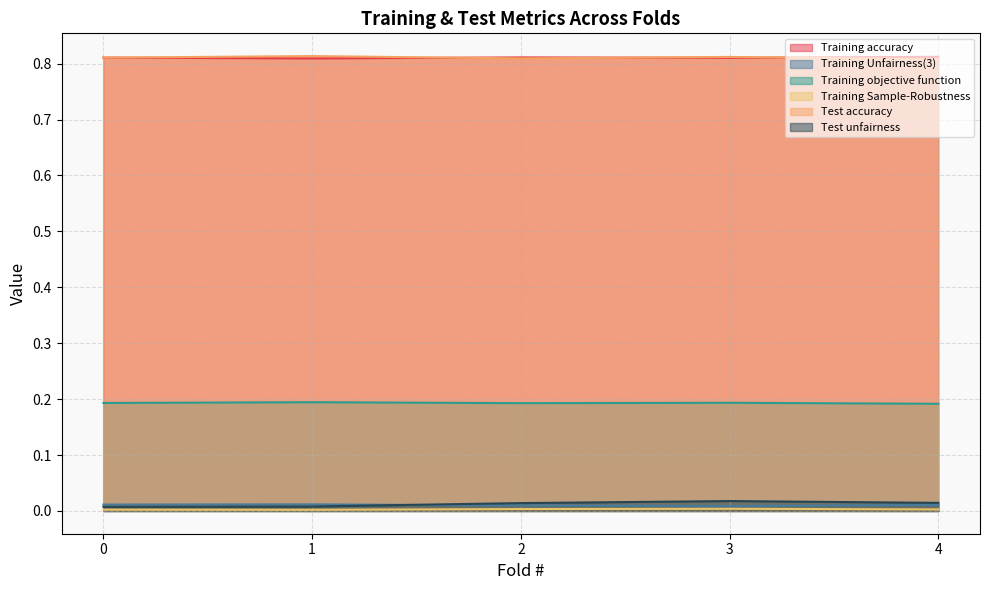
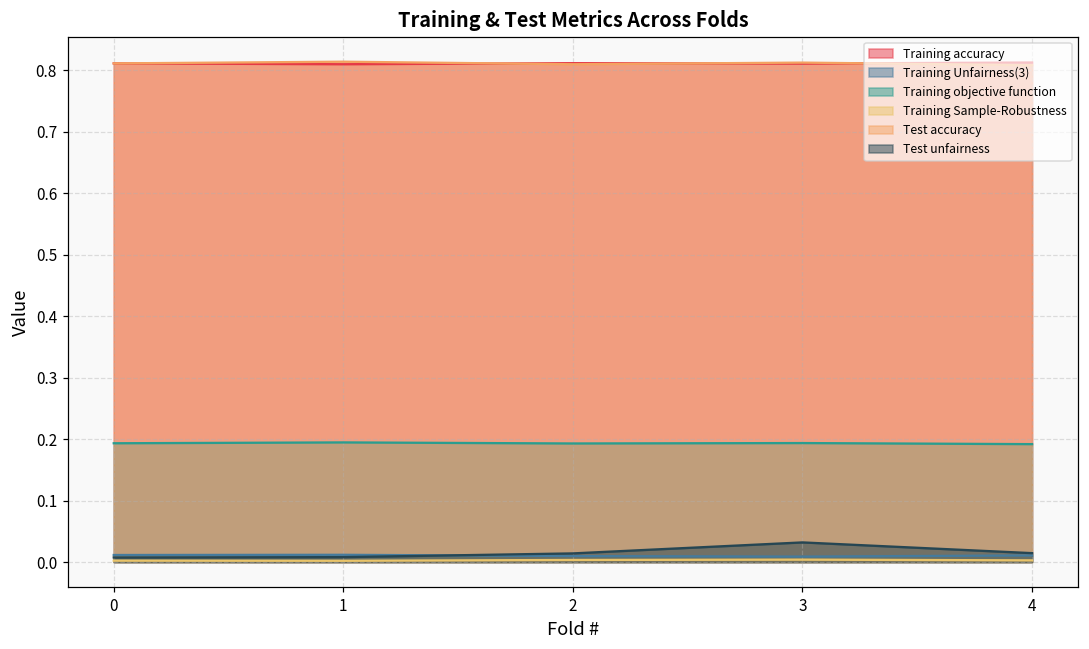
Test unfairness, 3: 0.02 -> 0.03
